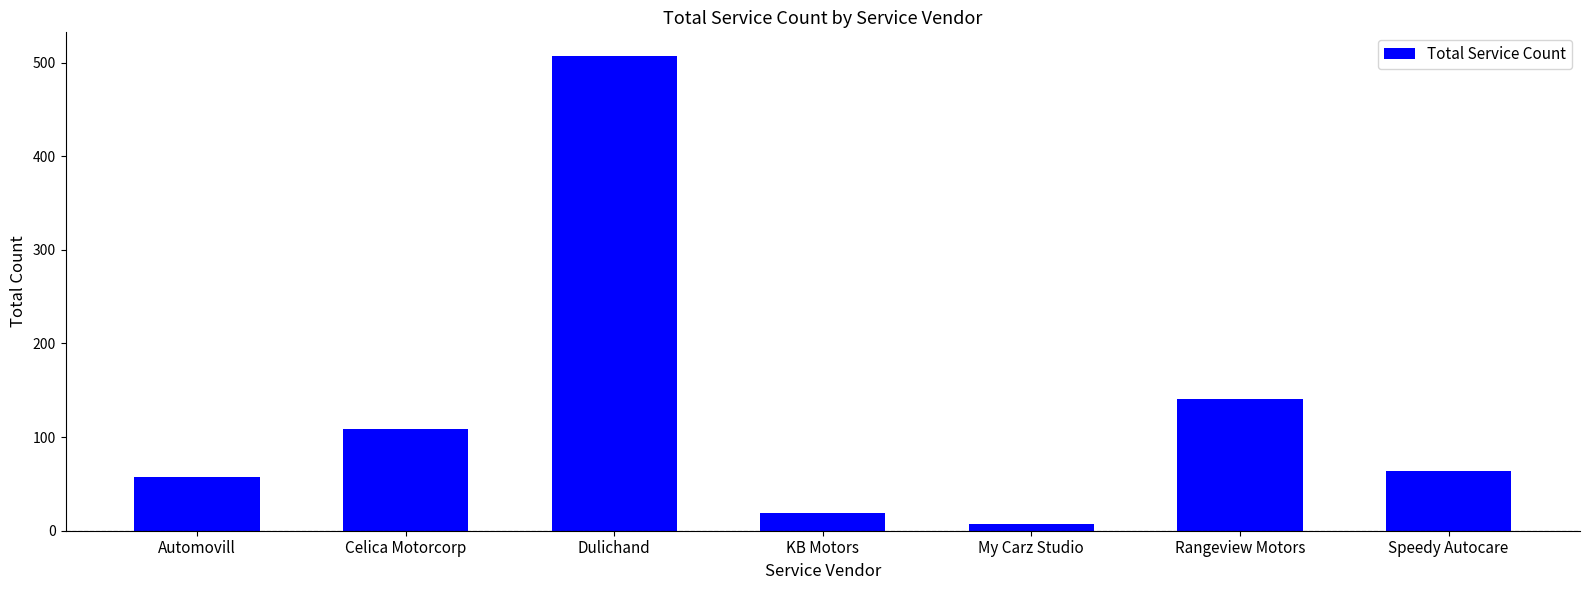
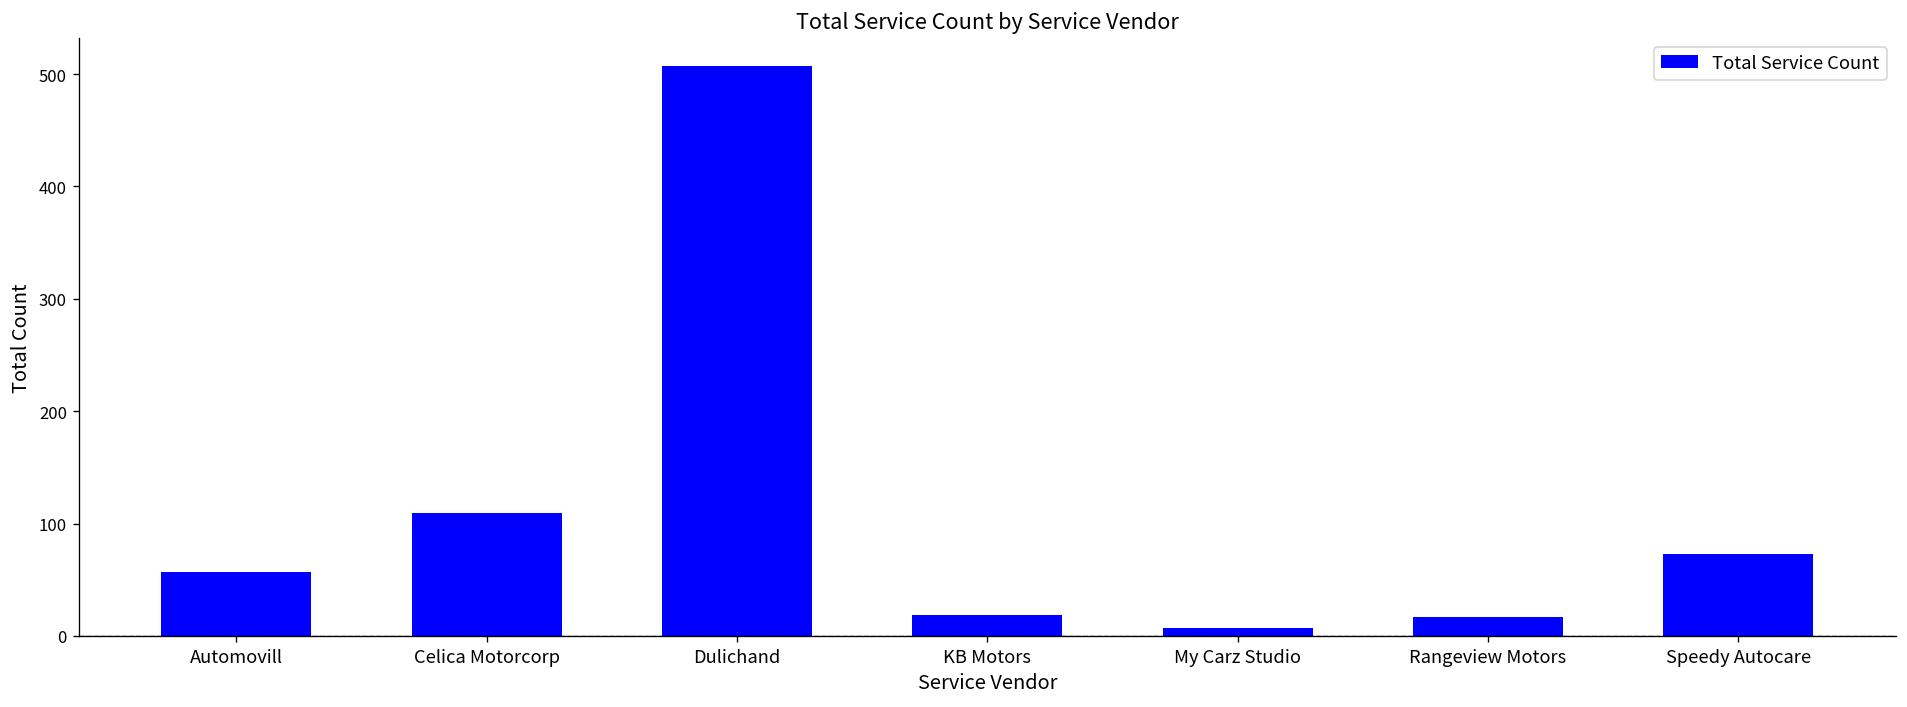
Rangeview Motors: 140 -> 20
Speedy Autocare: 60 -> 70
